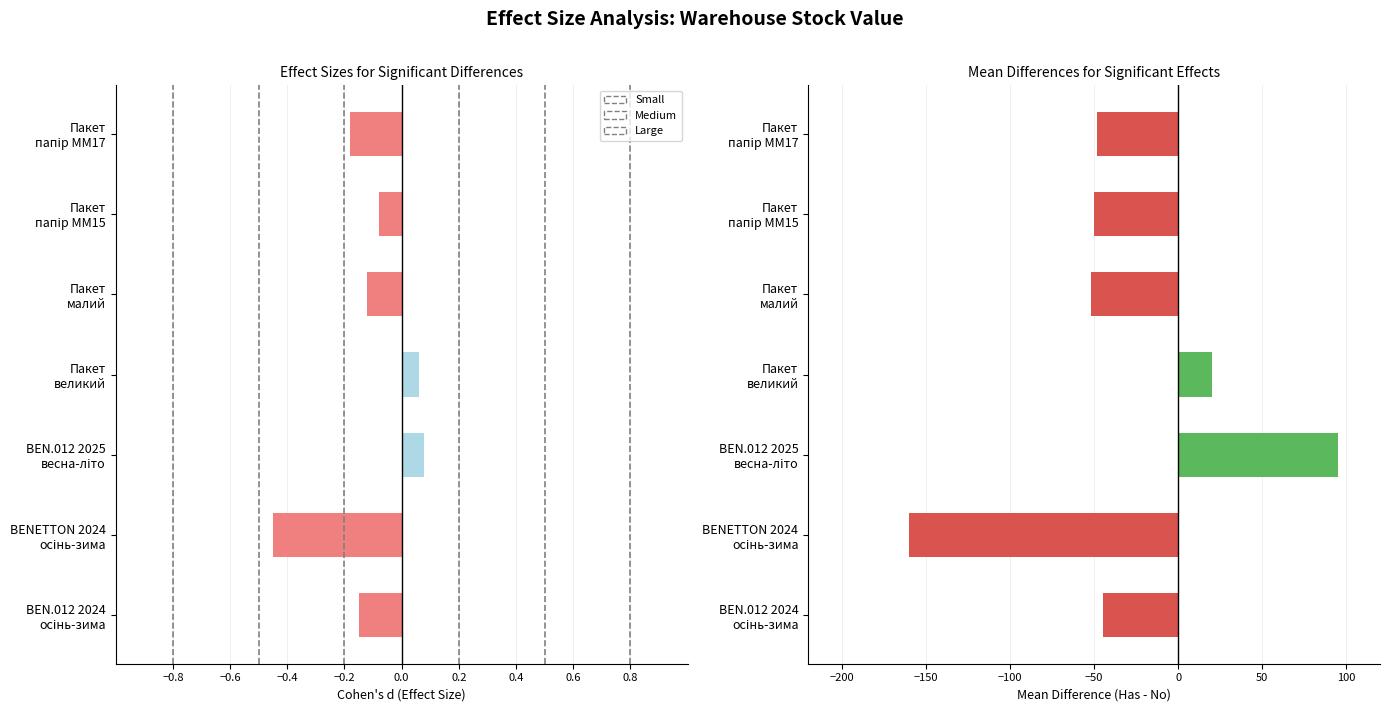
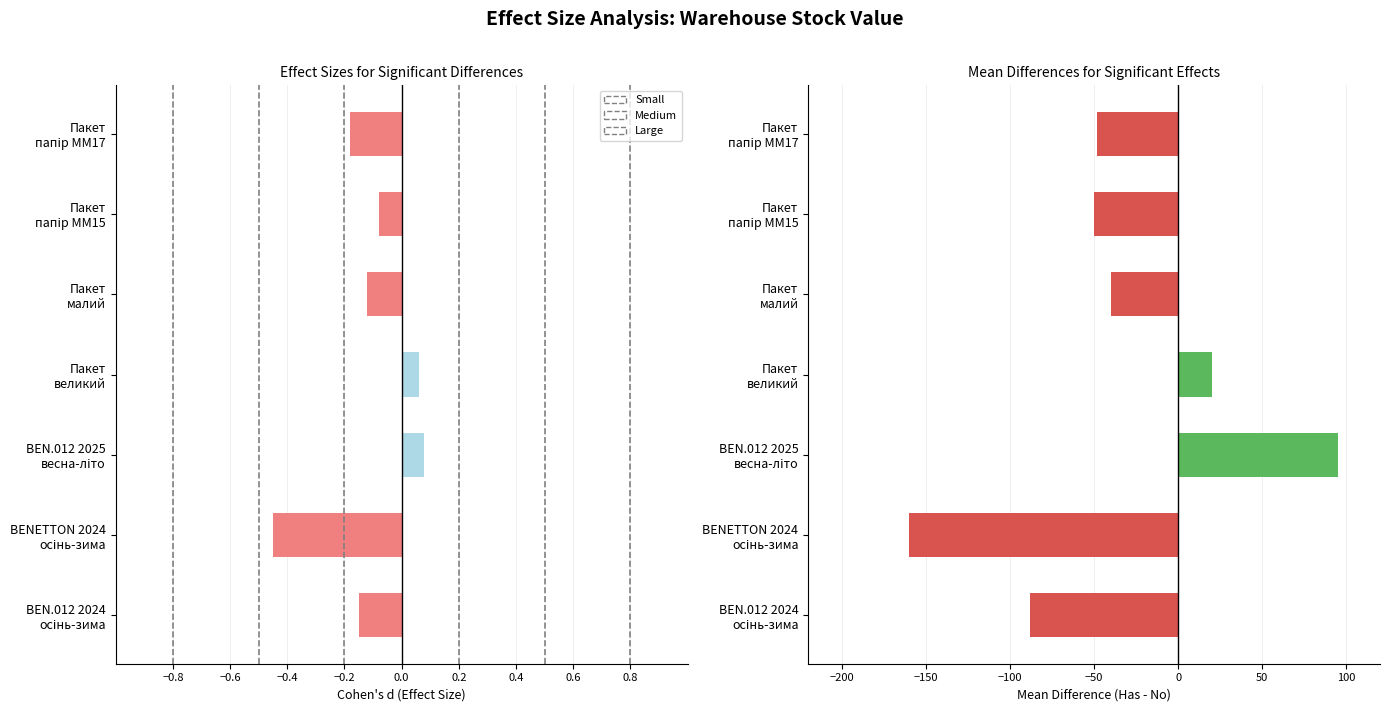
Mean Differences for Significant Effects, Пакет малий: -52 -> -40
Mean Differences for Significant Effects, BEN.012 2024 осінь-зима: -45 -> -88
